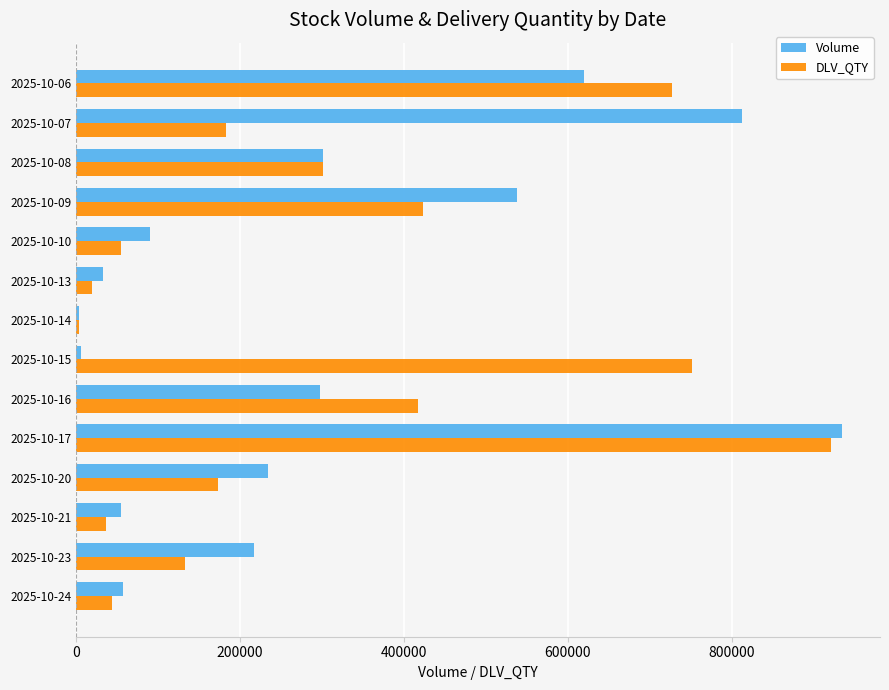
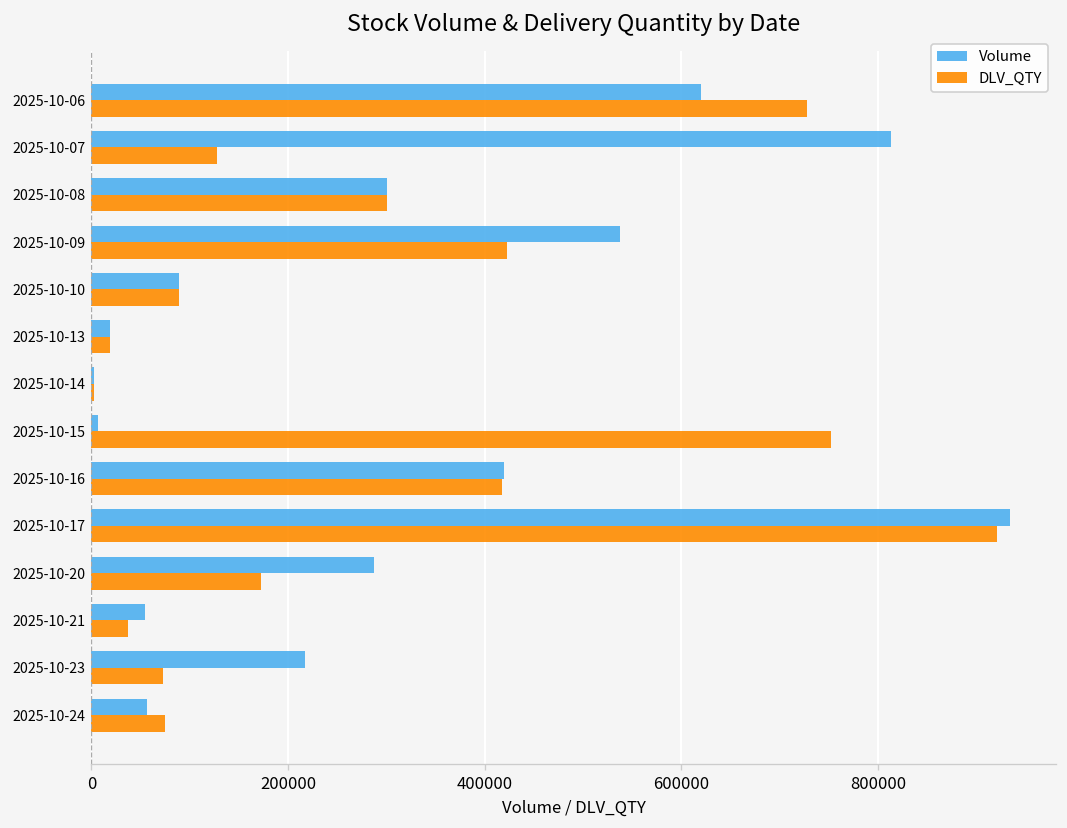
DLV_QTY, 2025-10-07: 180000 -> 130000
DLV_QTY, 2025-10-10: 50000 -> 90000
Volume, 2025-10-13: 30000 -> 20000
Volume, 2025-10-16: 300000 -> 420000
Volume, 2025-10-20: 230000 -> 290000
DLV_QTY, 2025-10-23: 130000 -> 70000
DLV_QTY, 2025-10-24: 40000 -> 80000
